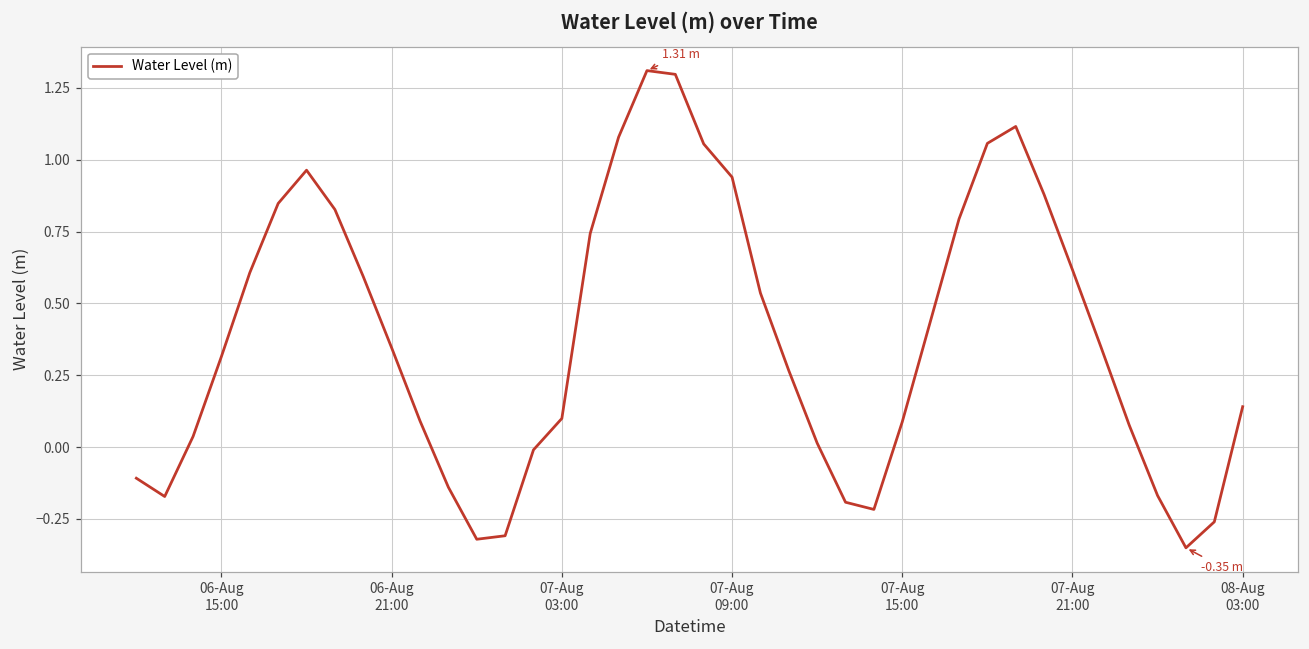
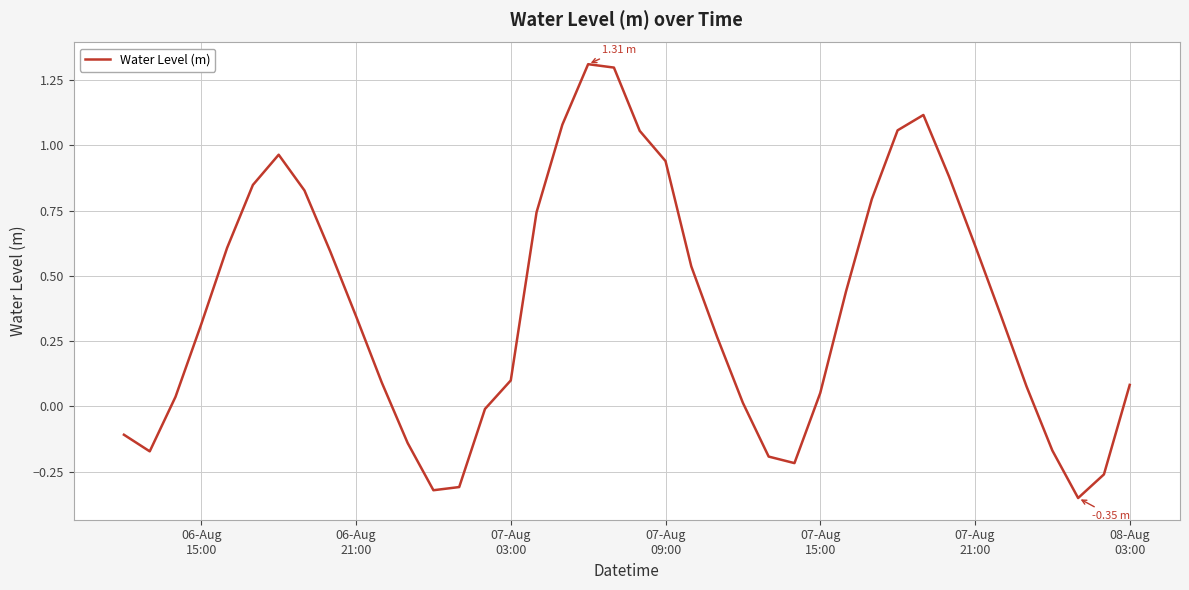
07-Aug 15:00: 0.09 -> 0.05
08-Aug 03:00: 0.14 -> 0.08
